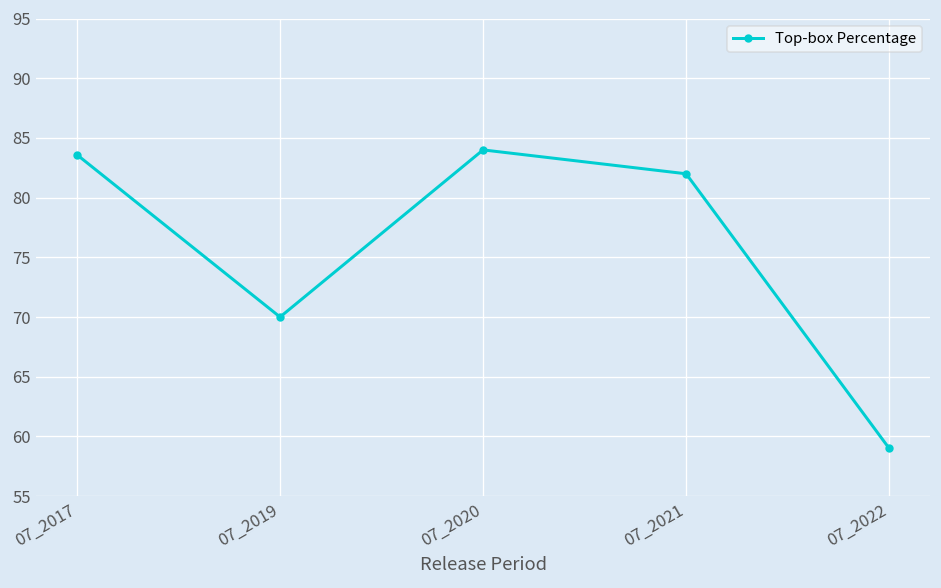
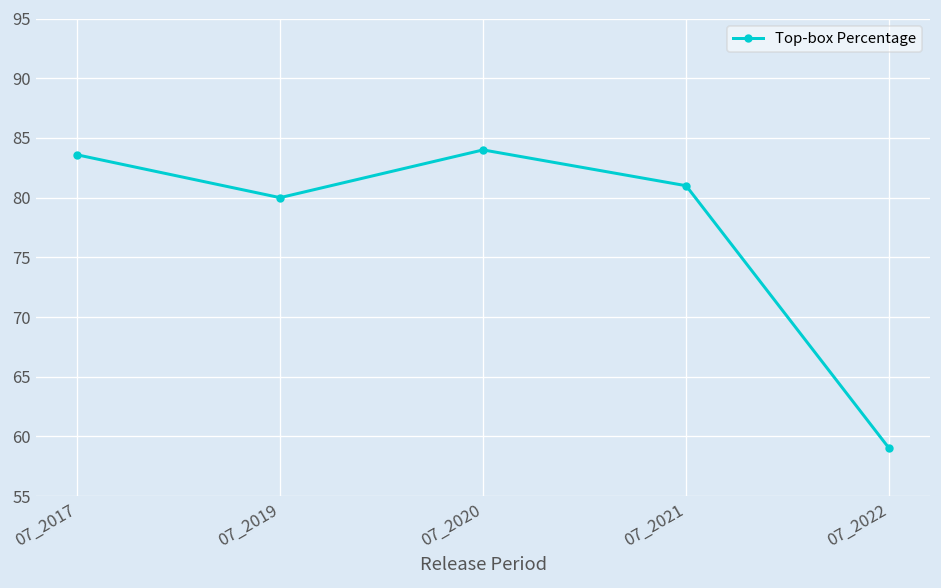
07_2019: 70 -> 80
07_2021: 82 -> 81
